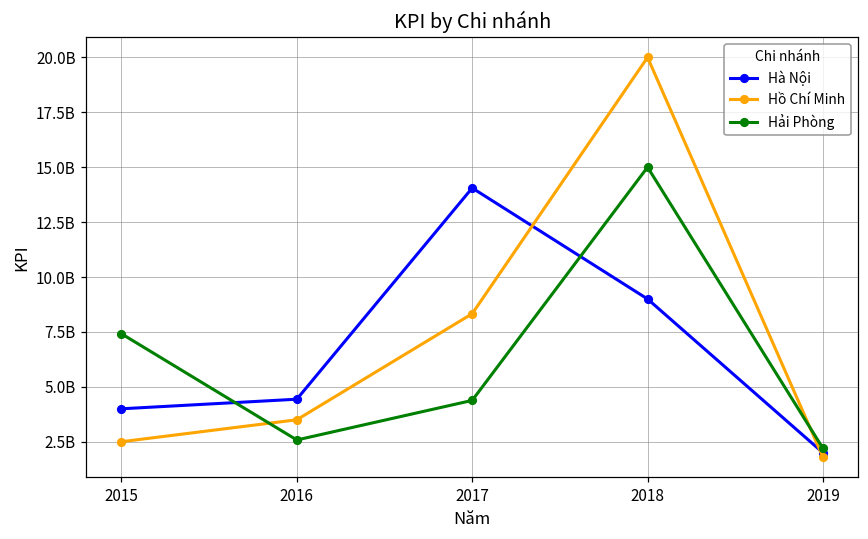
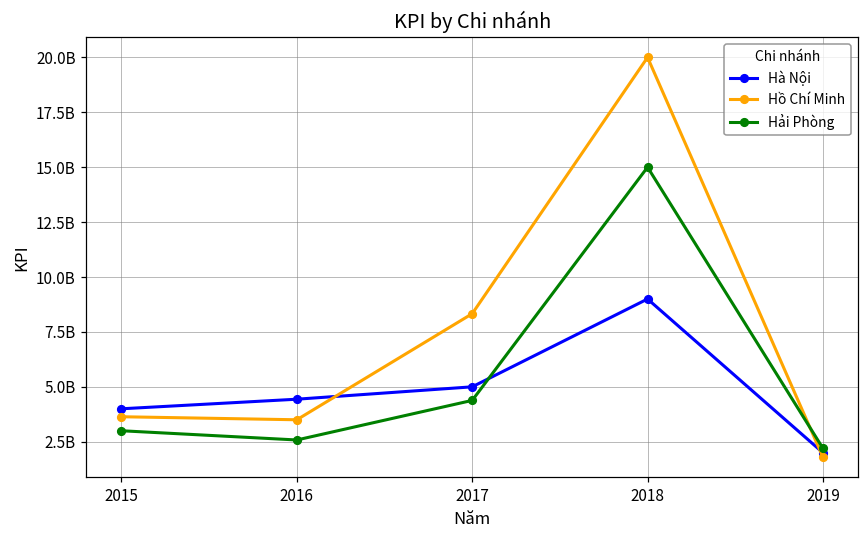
Hồ Chí Minh, 2015: 2500000000 -> 3600000000
Hải Phòng, 2015: 7400000000 -> 3000000000
Hà Nội, 2017: 14100000000 -> 5000000000
